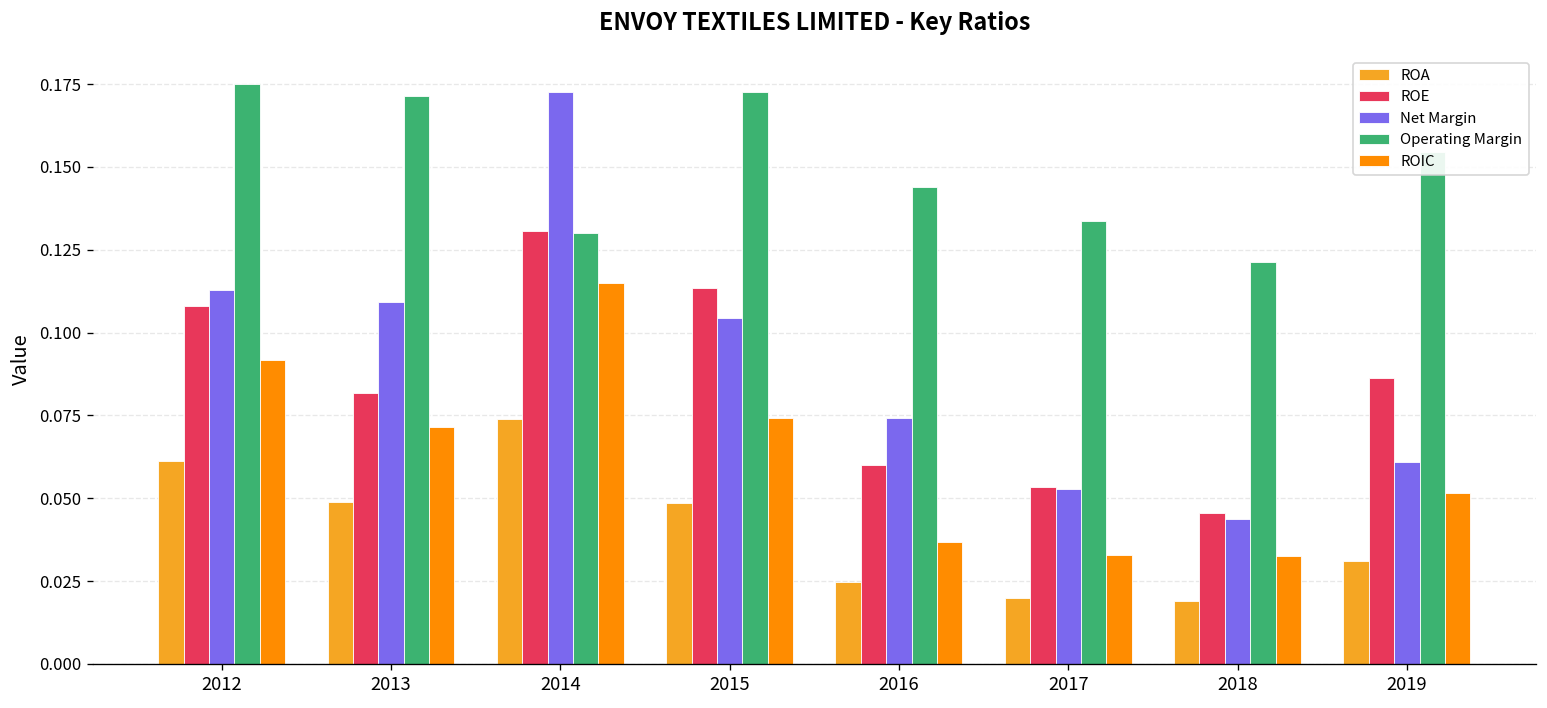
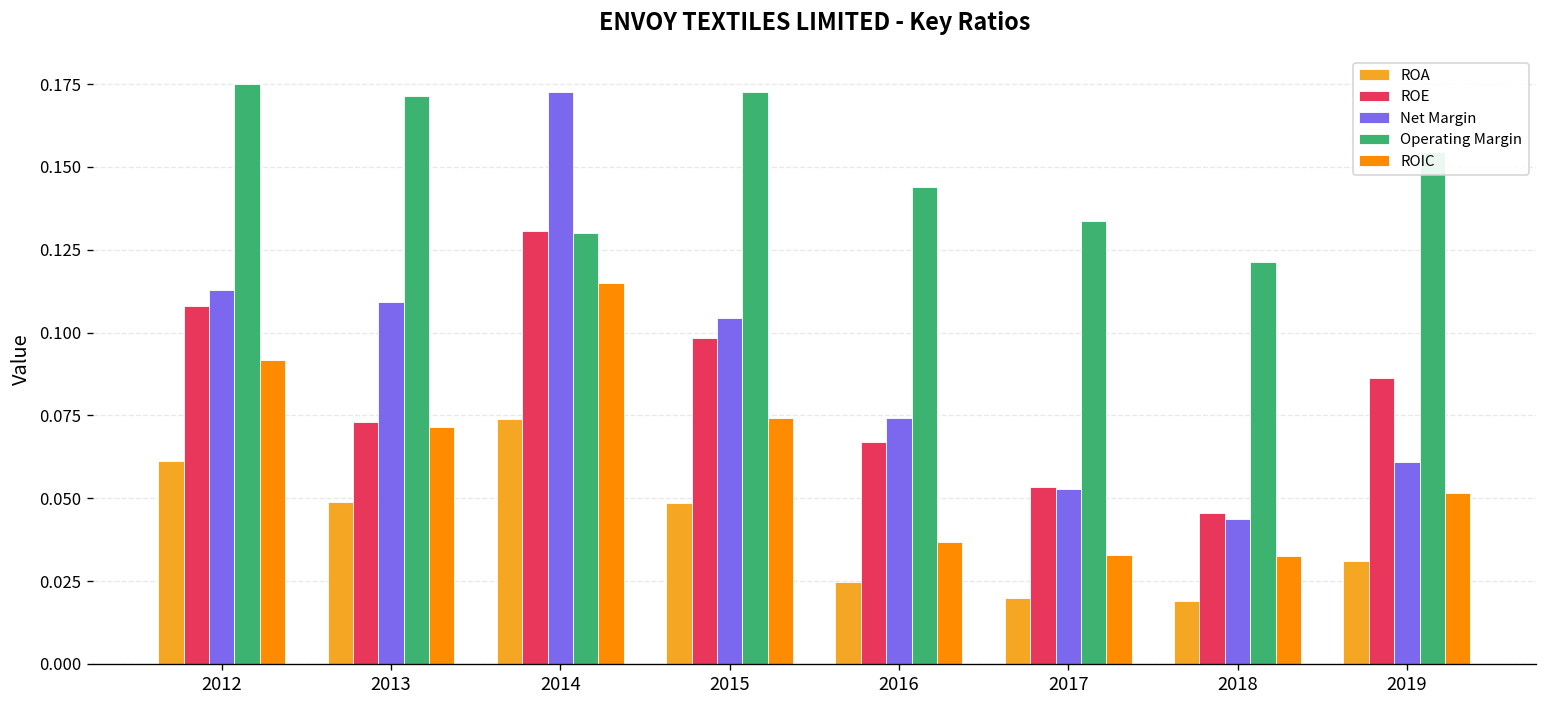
ROE, 2013: 0.082 -> 0.073
ROE, 2015: 0.113 -> 0.098
ROE, 2016: 0.060 -> 0.067
